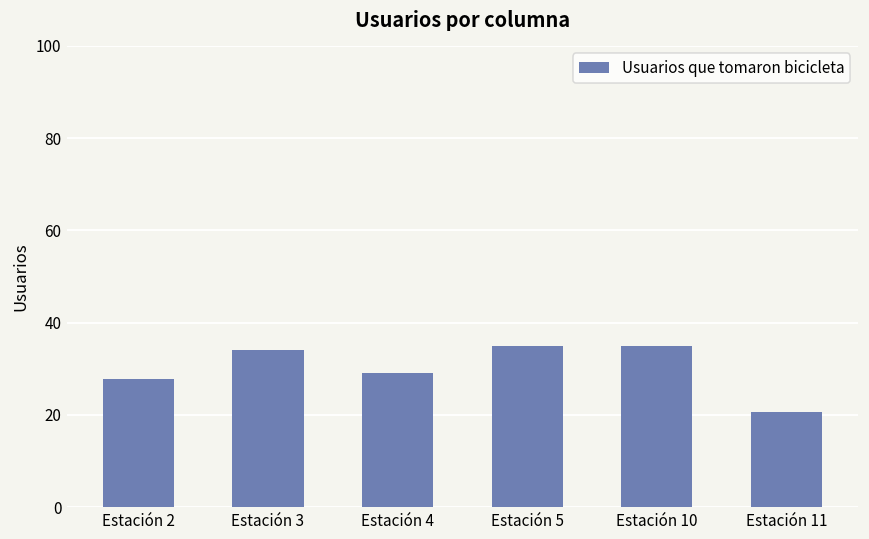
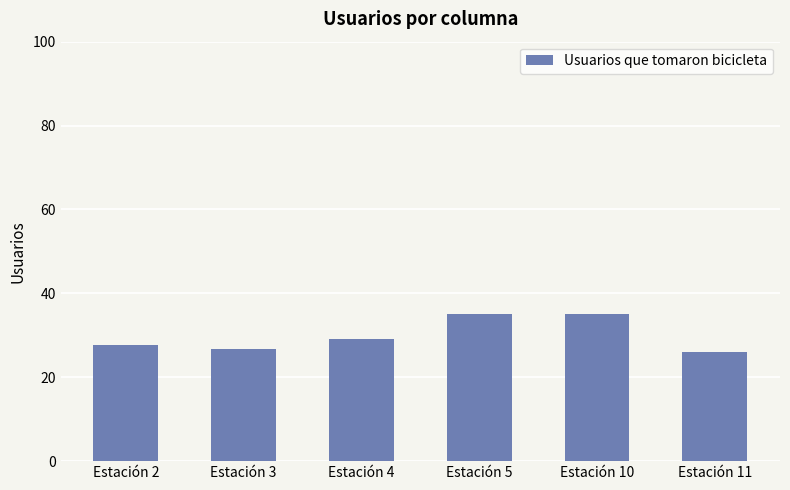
Estación 3: 34 -> 27
Estación 11: 21 -> 26
